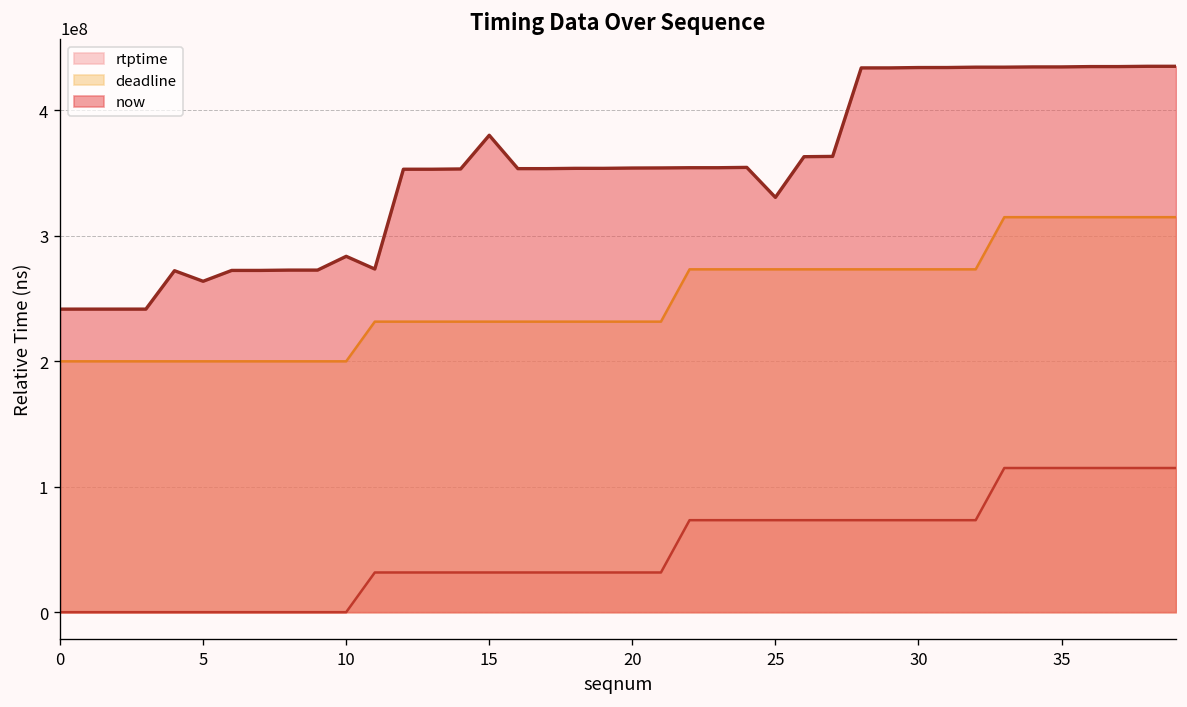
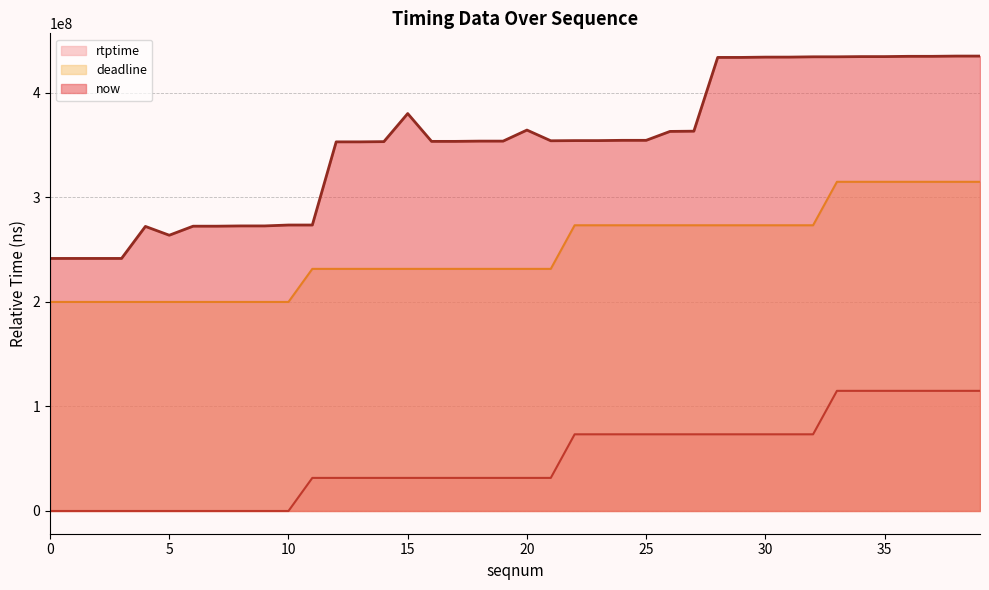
now, 10: 284000000 -> 274000000
now, 20: 354000000 -> 364000000
now, 25: 331000000 -> 355000000
